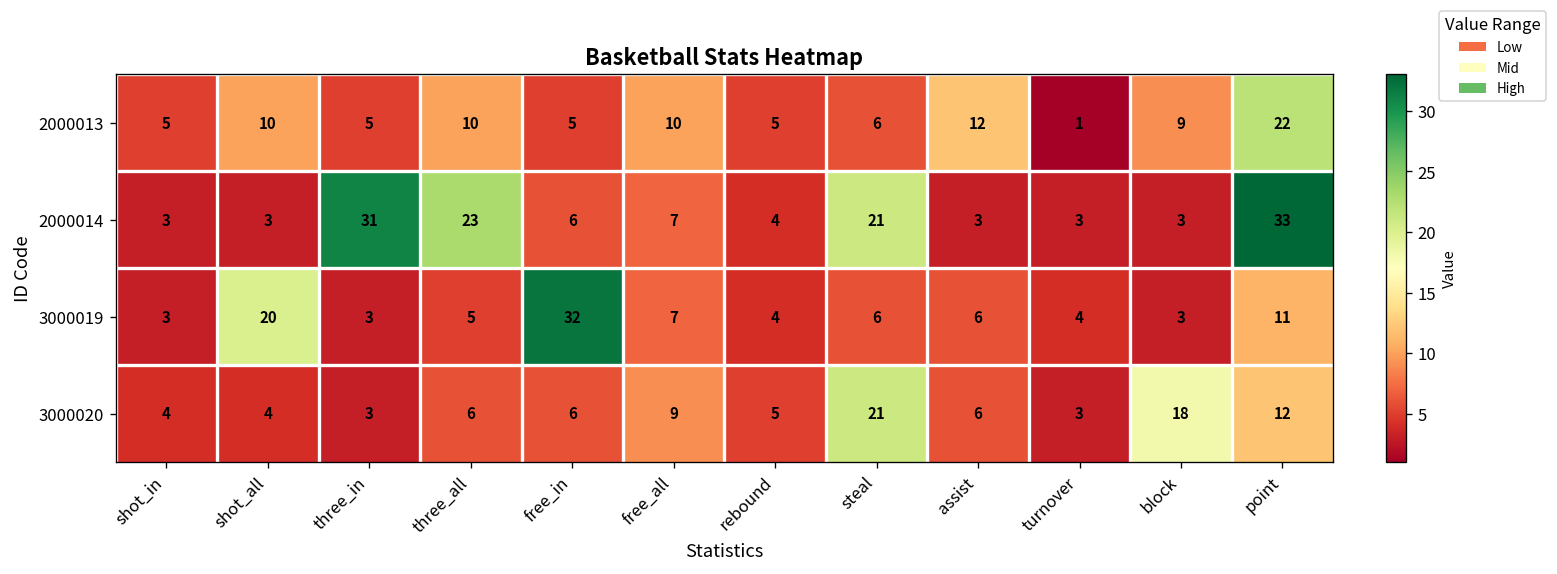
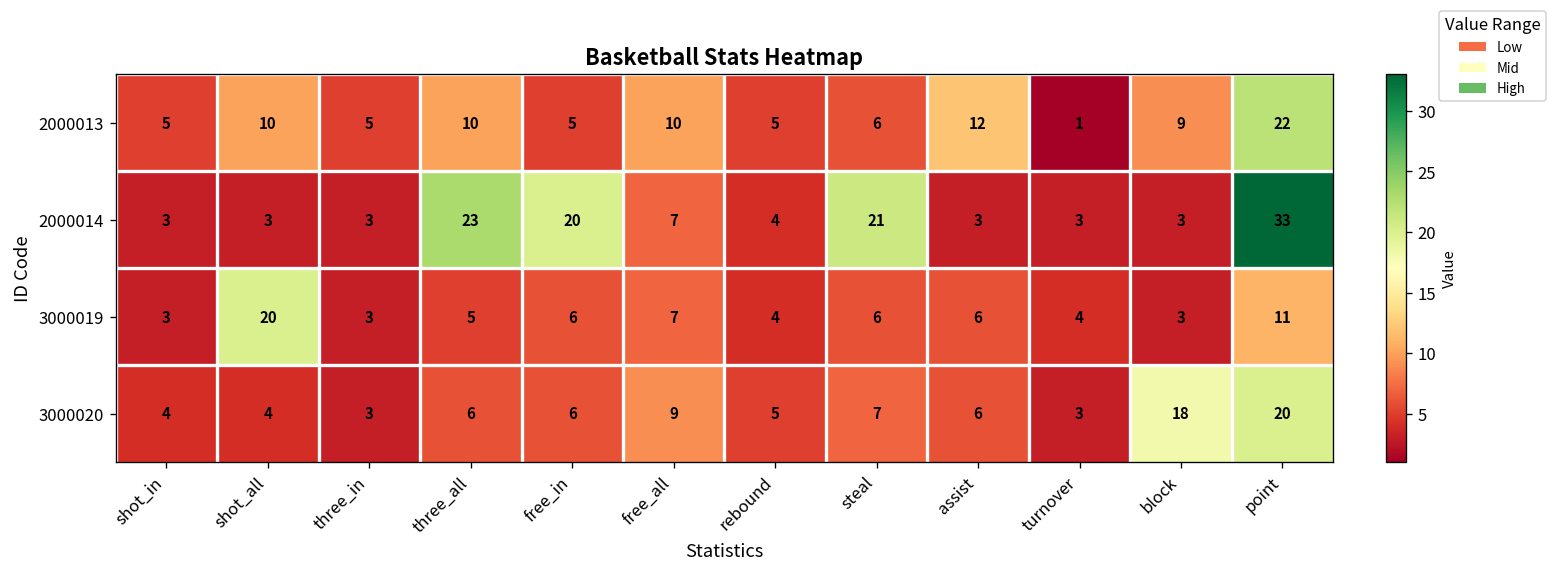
2000014, three_in: 31 -> 3
2000014, free_in: 6 -> 20
3000019, free_in: 32 -> 6
3000020, steal: 21 -> 7
3000020, point: 12 -> 20
